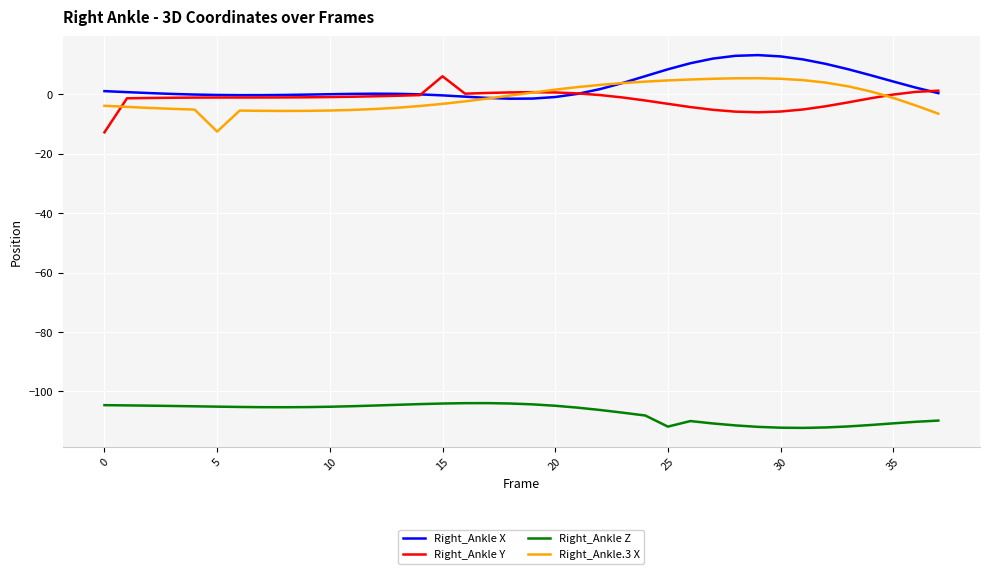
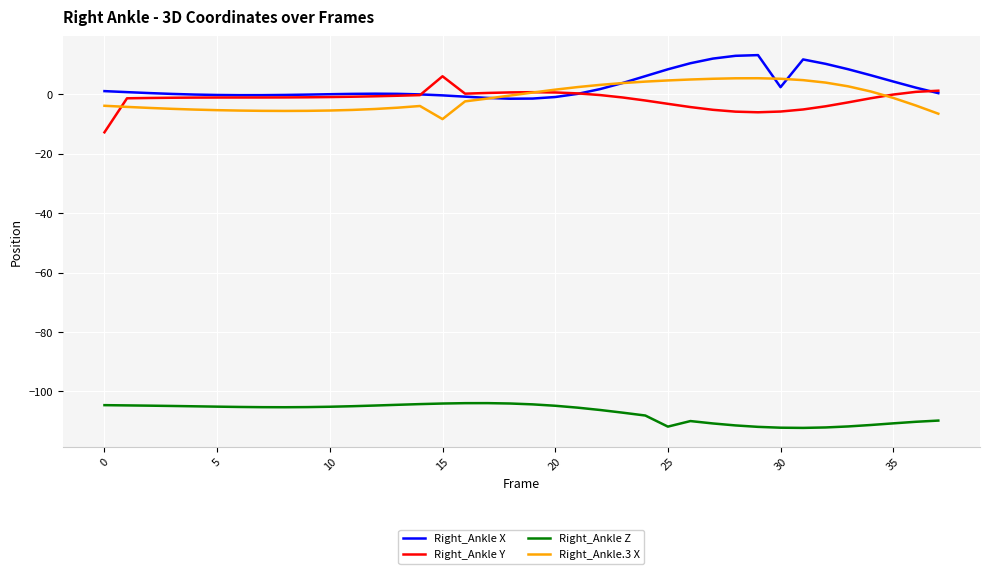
Right_Ankle.3 X, 5: -12 -> -5
Right_Ankle.3 X, 15: -3 -> -8
Right_Ankle X, 30: 13 -> 2
